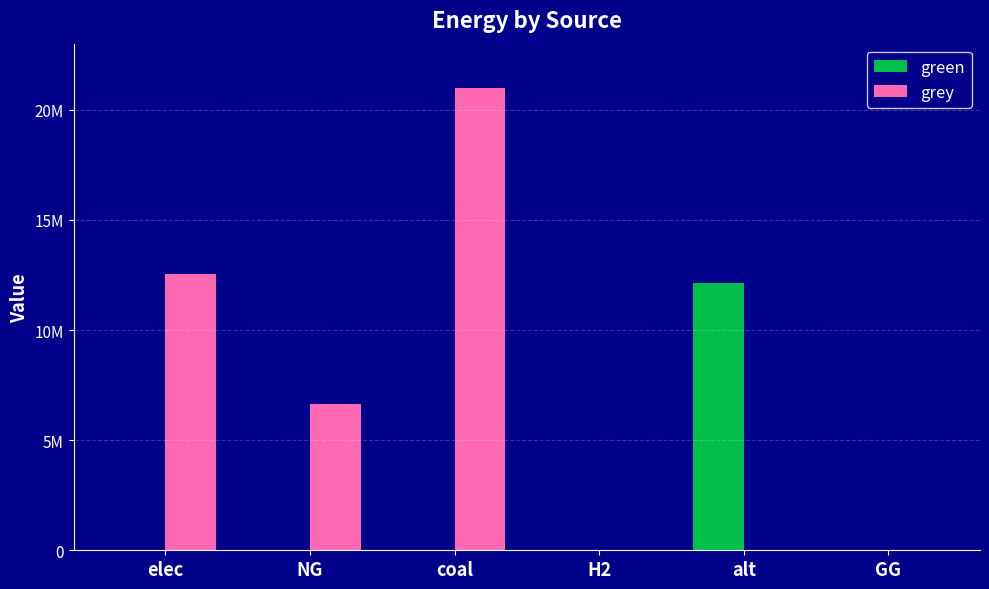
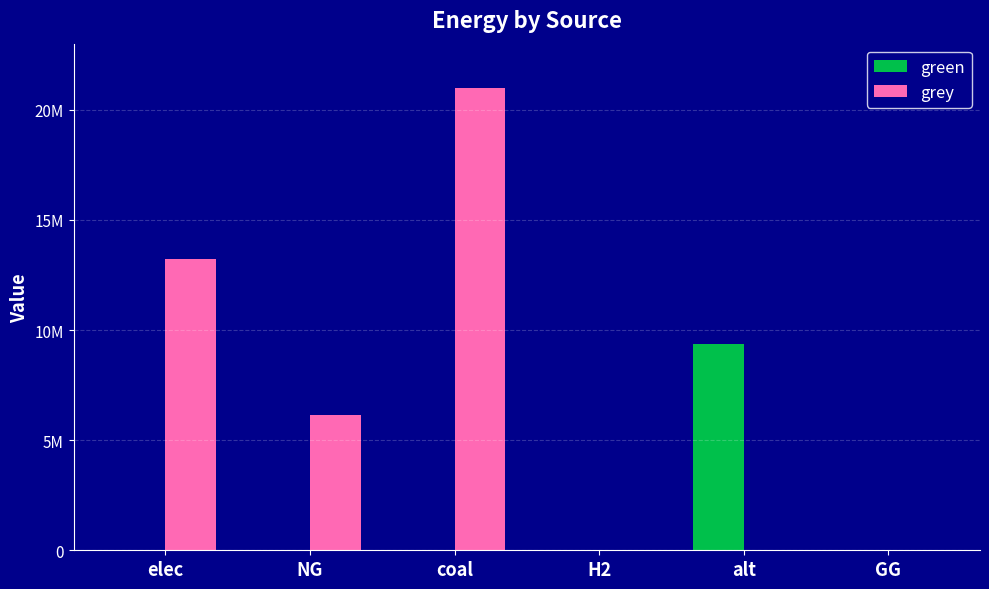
grey, elec: 12600000 -> 13200000
grey, NG: 6600000 -> 6100000
green, alt: 12100000 -> 9300000
